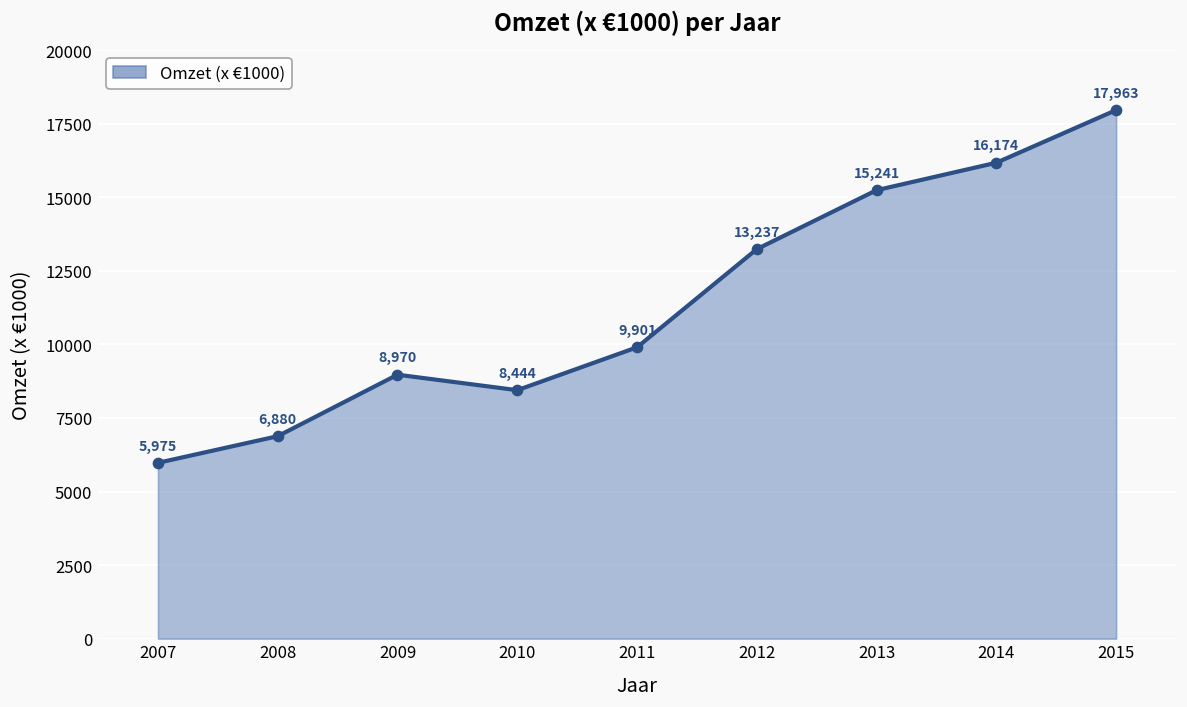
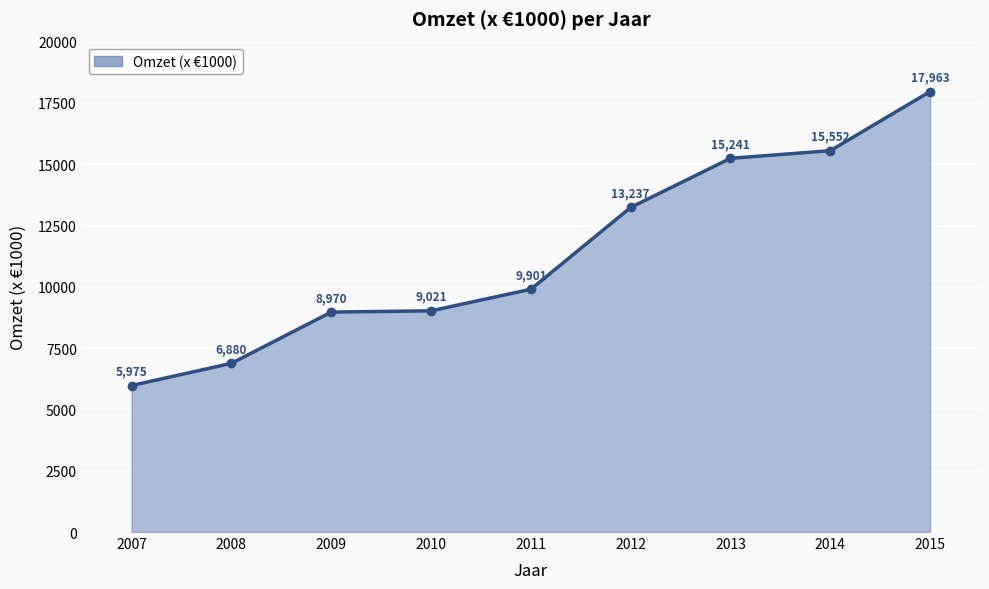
2010: 8,444 -> 9,021
2014: 16,174 -> 15,552
